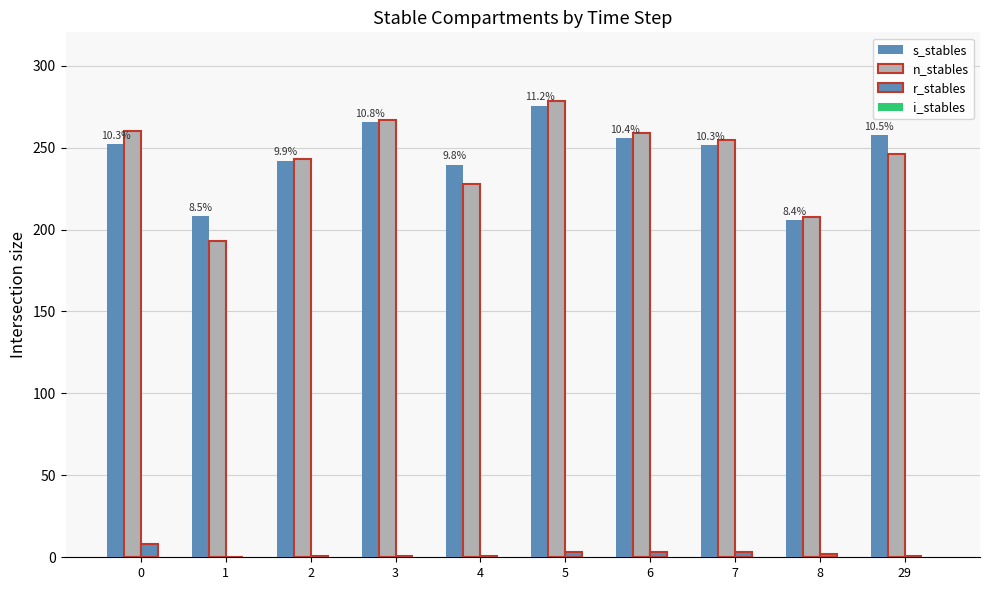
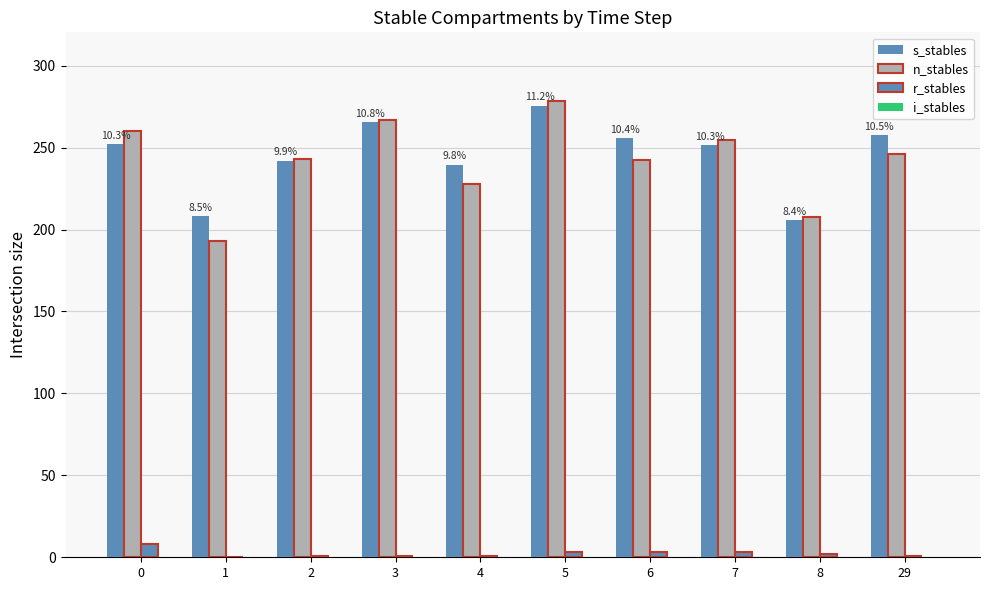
n_stables, 6: 259 -> 242
